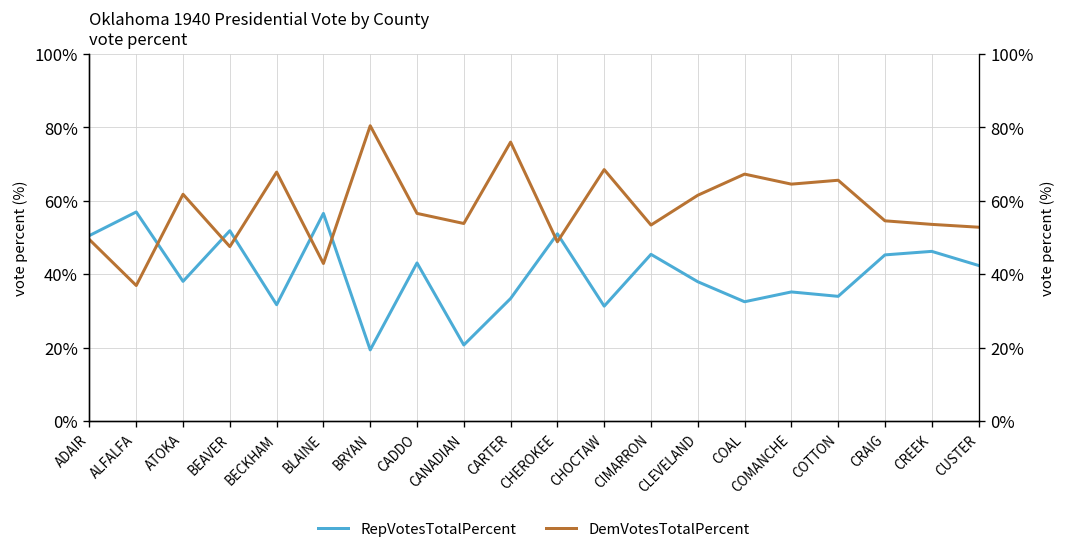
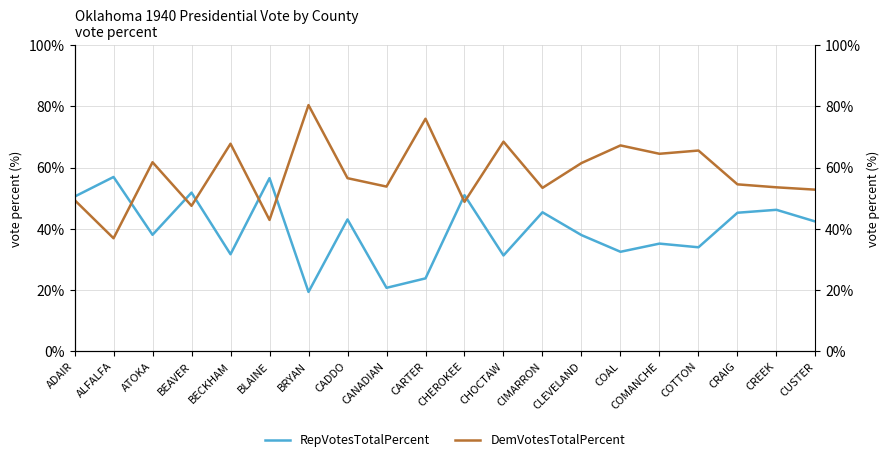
RepVotesTotalPercent, CARTER: 33% -> 24%
